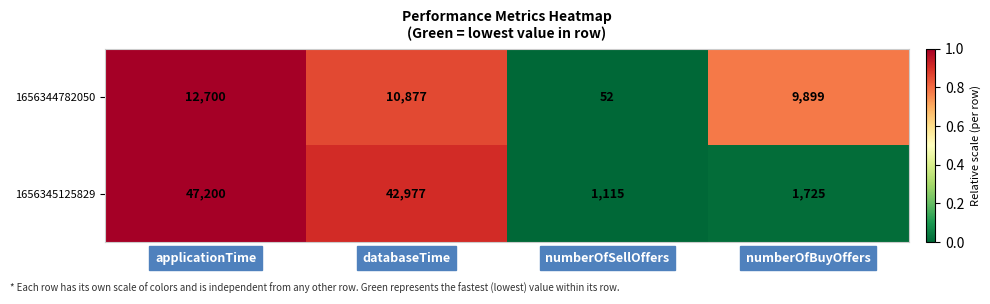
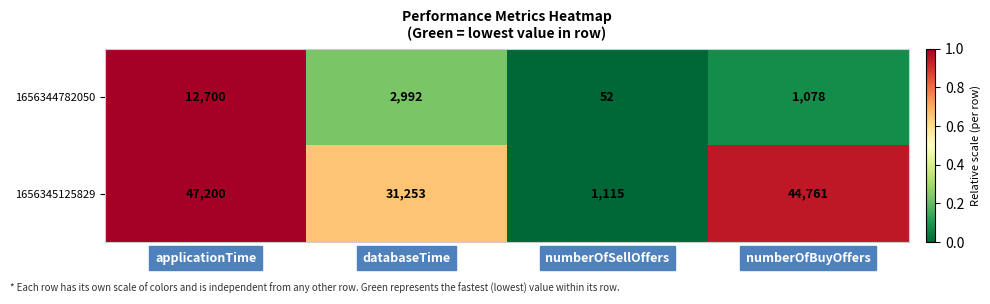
1656344782050, databaseTime: 10,877 -> 2,992
1656344782050, numberOfBuyOffers: 9,899 -> 1,078
1656345125829, databaseTime: 42,977 -> 31,253
1656345125829, numberOfBuyOffers: 1,725 -> 44,761
